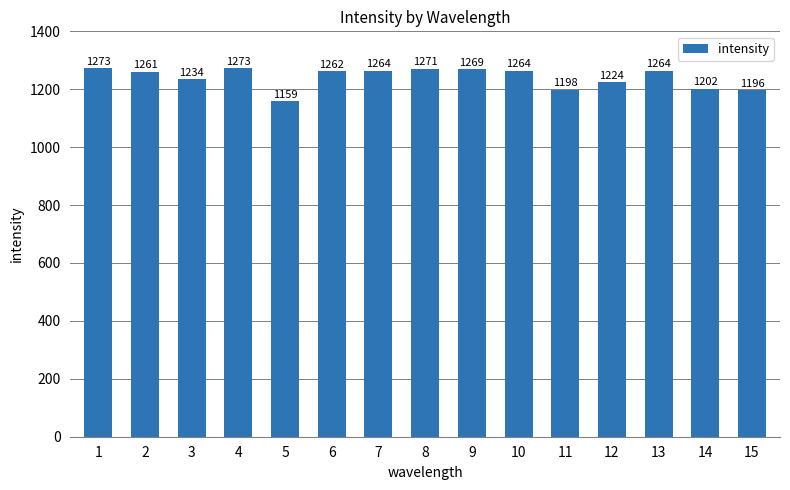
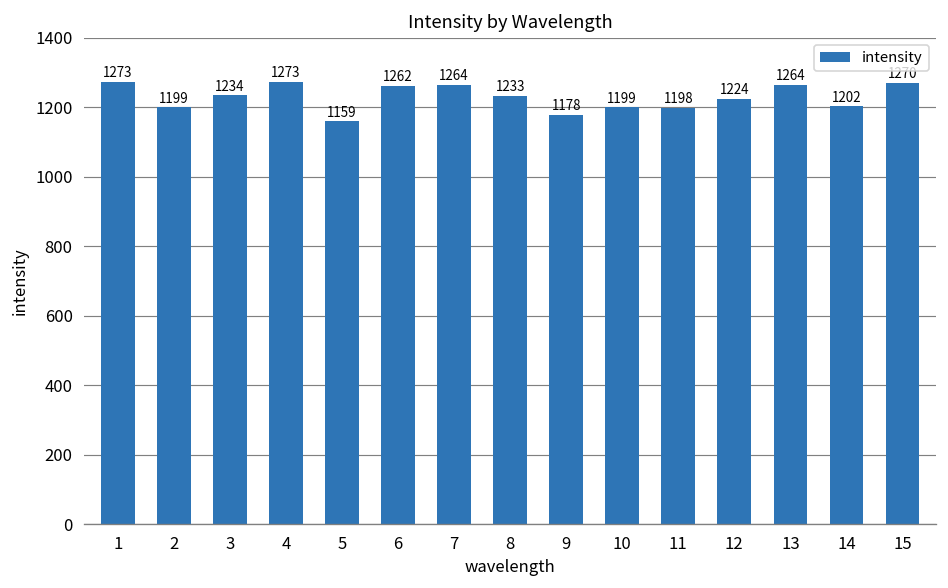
2: 1261 -> 1199
8: 1271 -> 1233
9: 1269 -> 1178
10: 1264 -> 1199
15: 1200 -> 1270
